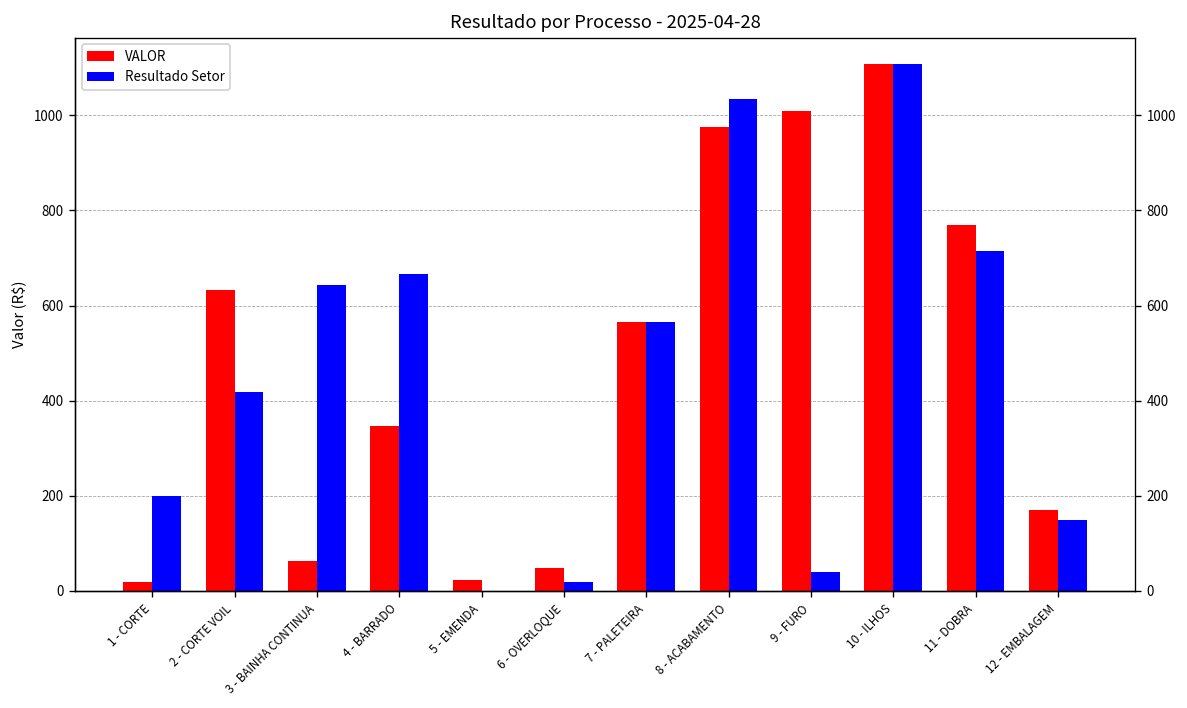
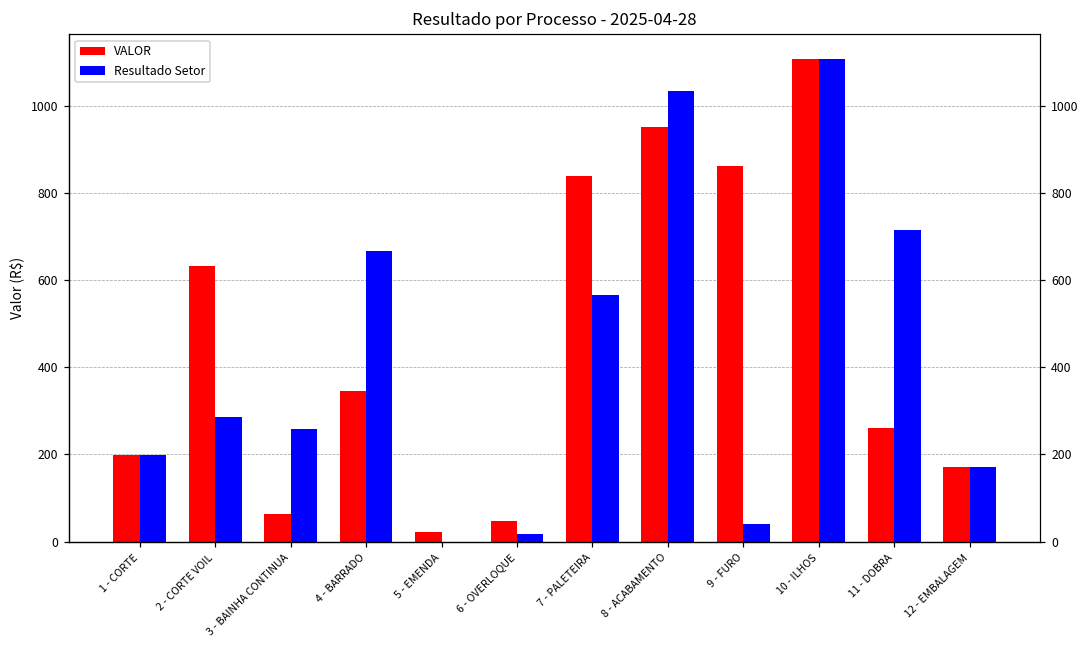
VALOR, 1 - CORTE: 20 -> 200
Resultado Setor, 2 - CORTE VOIL: 420 -> 290
Resultado Setor, 3 - BAINHA CONTINUA: 640 -> 260
VALOR, 7 - PALETEIRA: 570 -> 840
VALOR, 8 - ACABAMENTO: 980 -> 950
VALOR, 9 - FURO: 1010 -> 860
VALOR, 11 - DOBRA: 770 -> 260
Resultado Setor, 12 - EMBALAGEM: 150 -> 170
